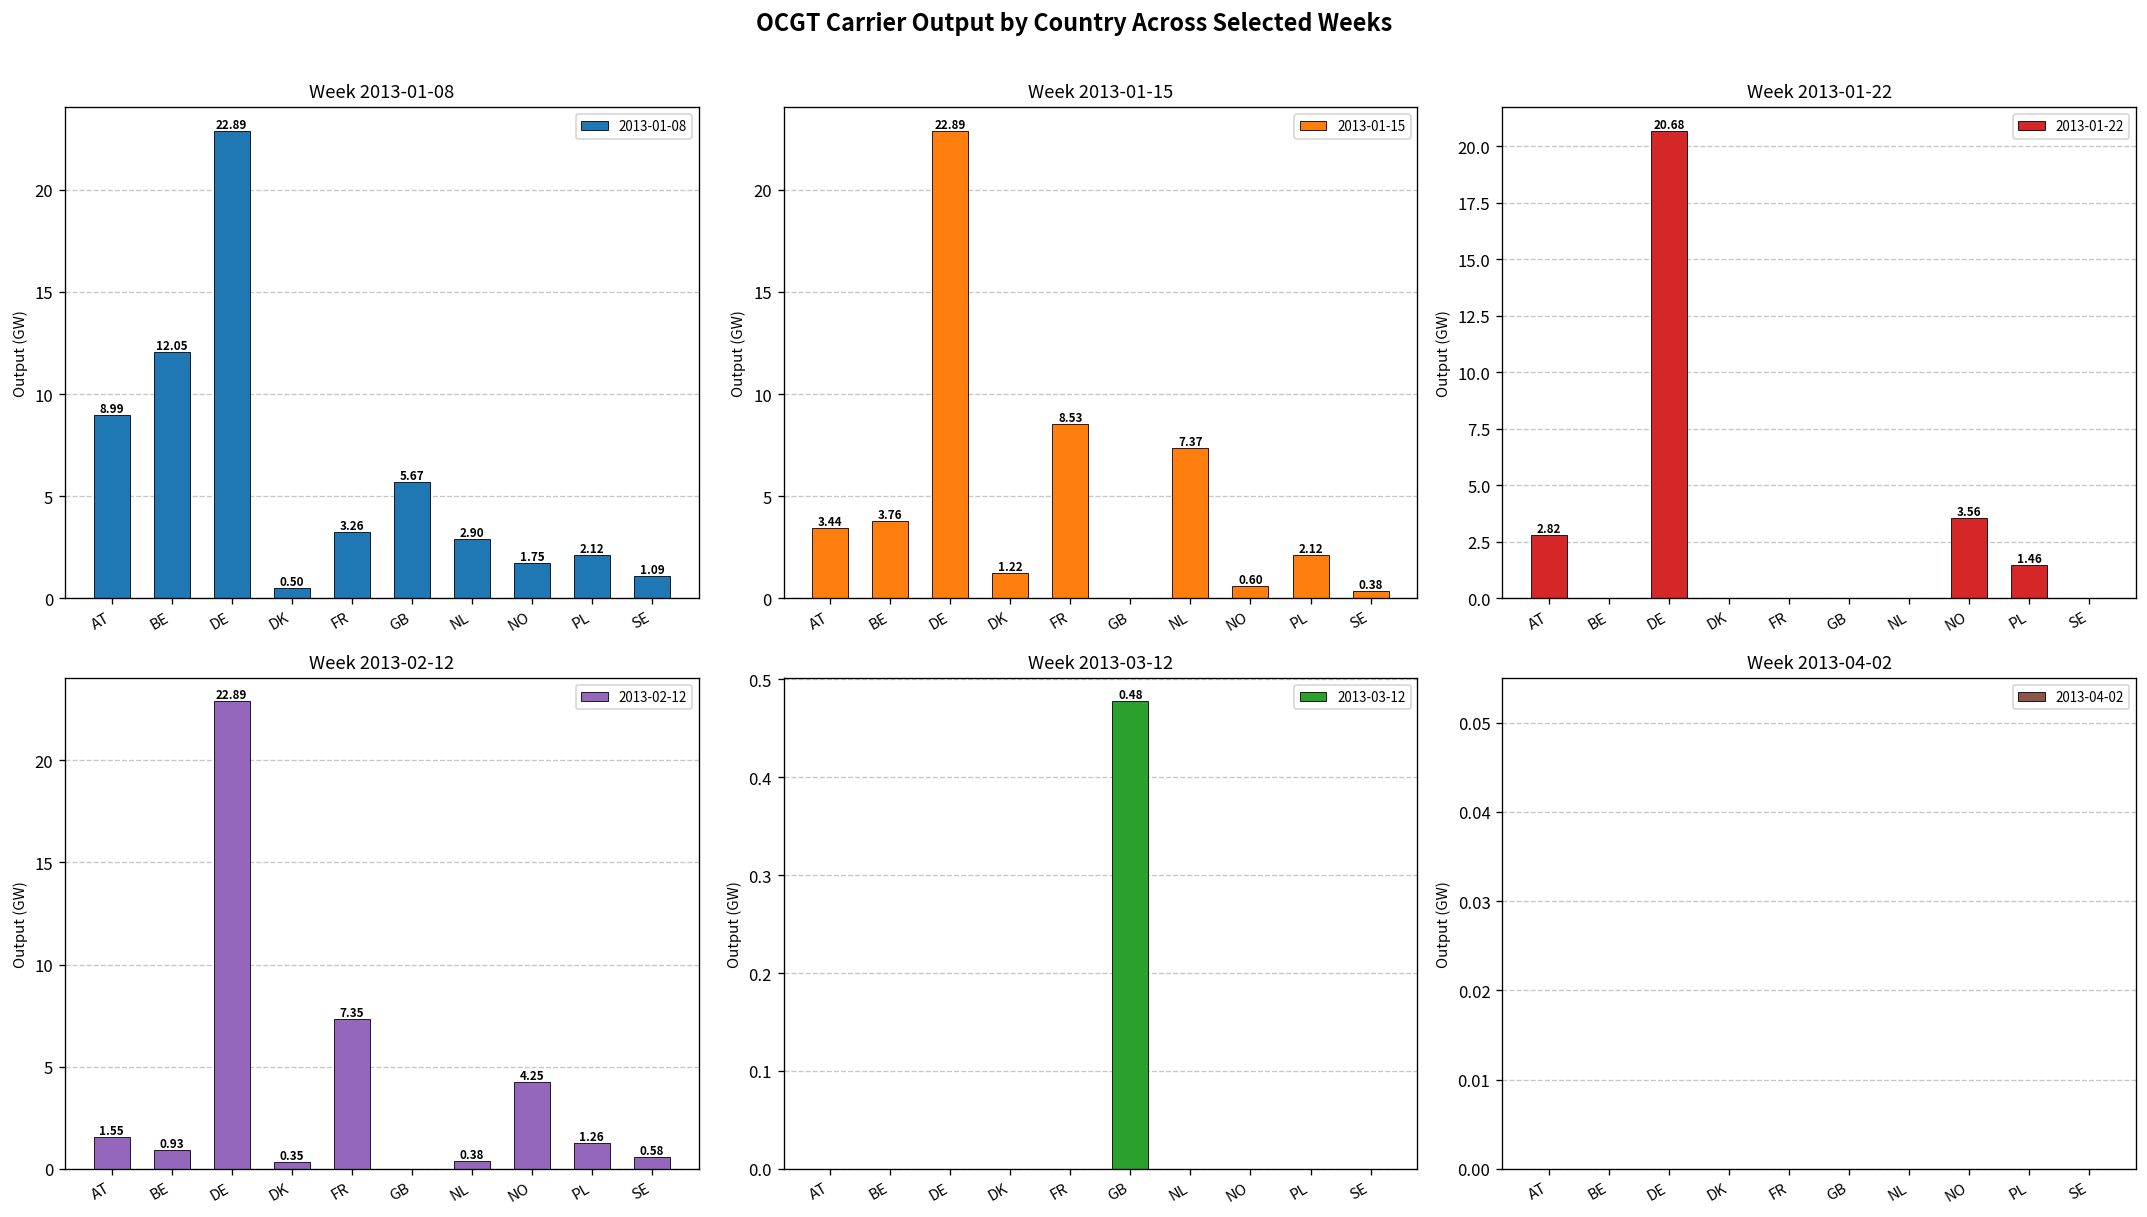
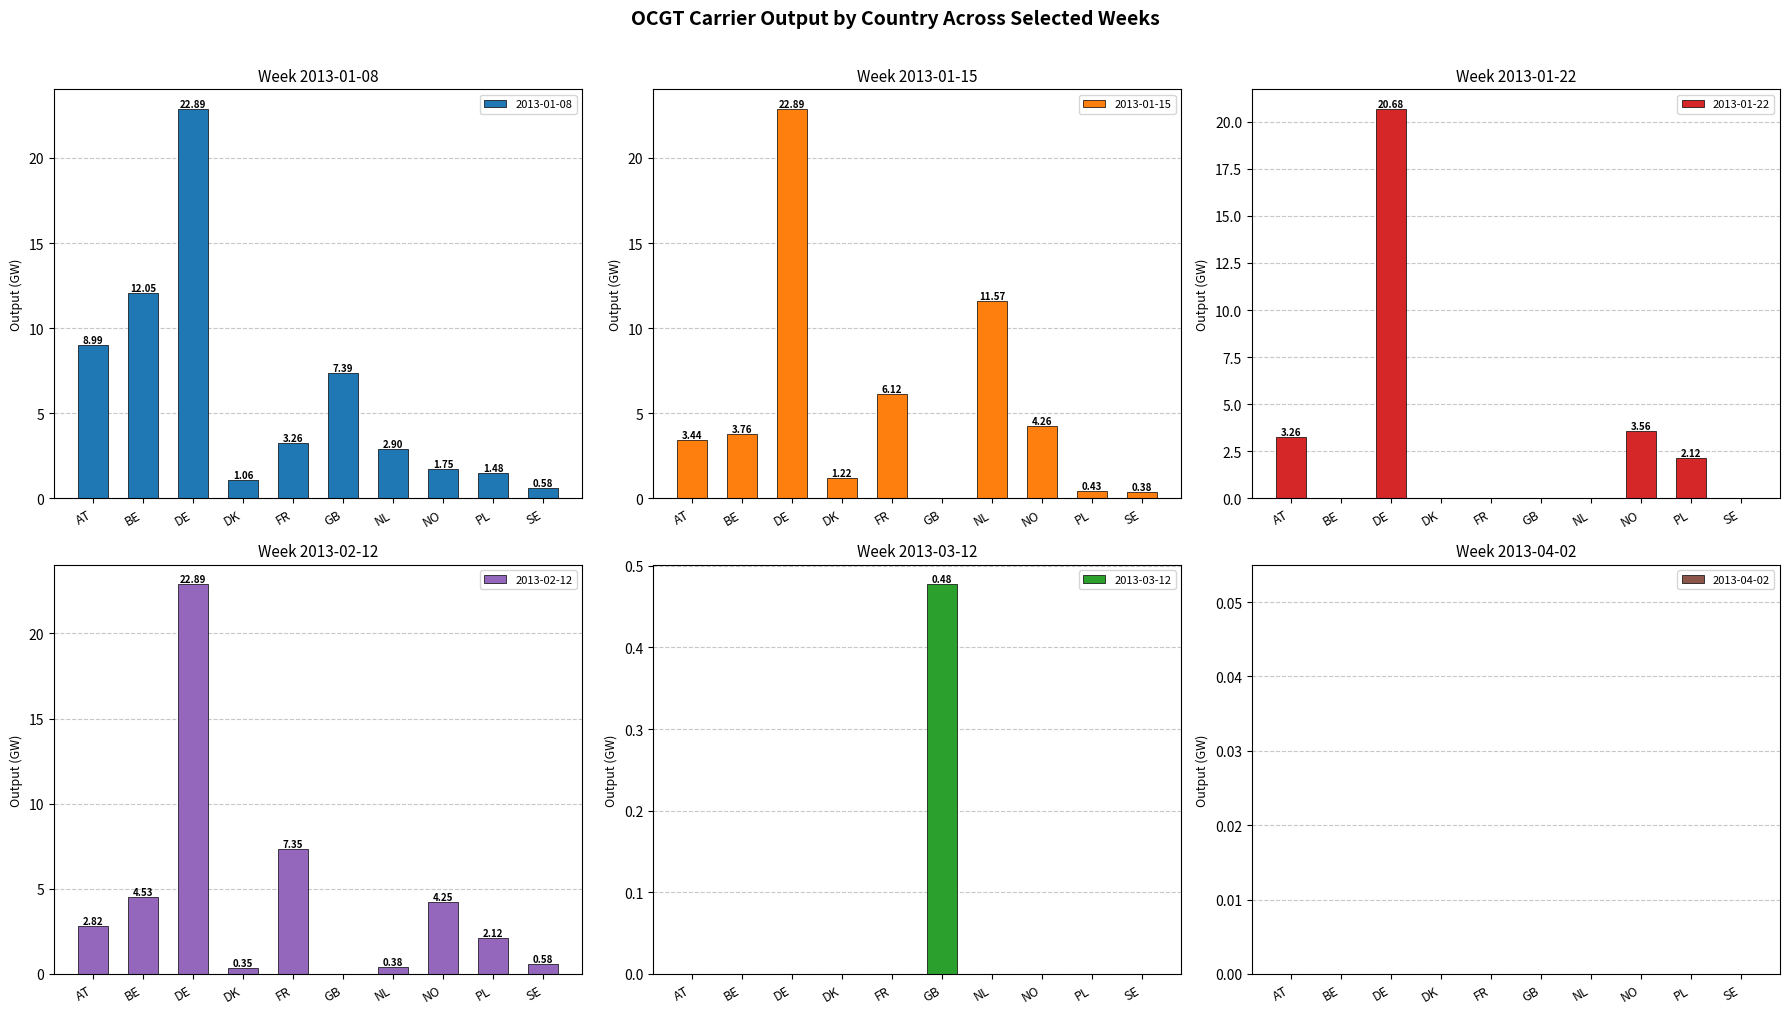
Week 2013-01-08, DK: 0.50 -> 1.06
Week 2013-01-08, GB: 5.67 -> 7.39
Week 2013-01-08, PL: 2.12 -> 1.48
Week 2013-01-08, SE: 1.09 -> 0.58
Week 2013-01-15, FR: 8.53 -> 6.12
Week 2013-01-15, NL: 7.37 -> 11.57
Week 2013-01-15, NO: 0.60 -> 4.26
Week 2013-01-15, PL: 2.12 -> 0.43
Week 2013-01-22, AT: 2.82 -> 3.26
Week 2013-01-22, PL: 1.46 -> 2.12
Week 2013-02-12, AT: 1.55 -> 2.82
Week 2013-02-12, BE: 0.93 -> 4.53
Week 2013-02-12, PL: 1.26 -> 2.12
